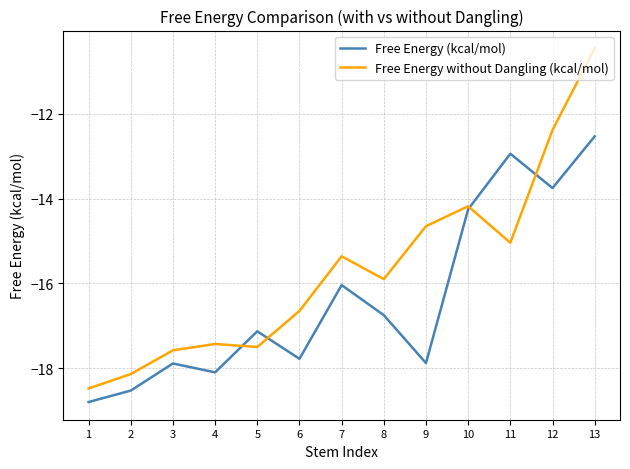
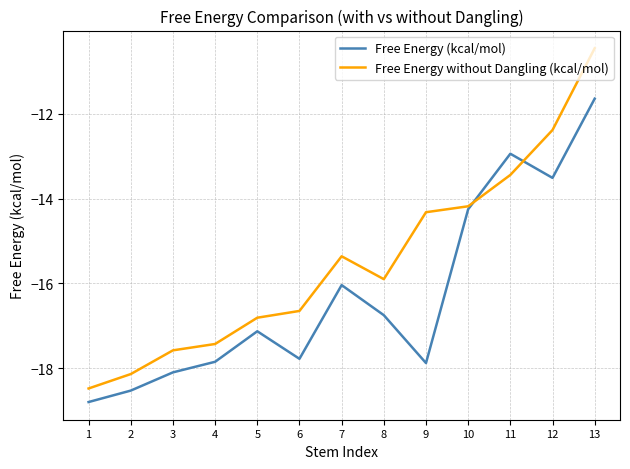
Free Energy (kcal/mol), 3: -17.9 -> -18.1
Free Energy (kcal/mol), 4: -18.1 -> -17.9
Free Energy without Dangling (kcal/mol), 5: -17.5 -> -16.8
Free Energy without Dangling (kcal/mol), 9: -14.7 -> -14.3
Free Energy without Dangling (kcal/mol), 11: -15.0 -> -13.4
Free Energy (kcal/mol), 12: -13.8 -> -13.5
Free Energy (kcal/mol), 13: -12.5 -> -11.6
